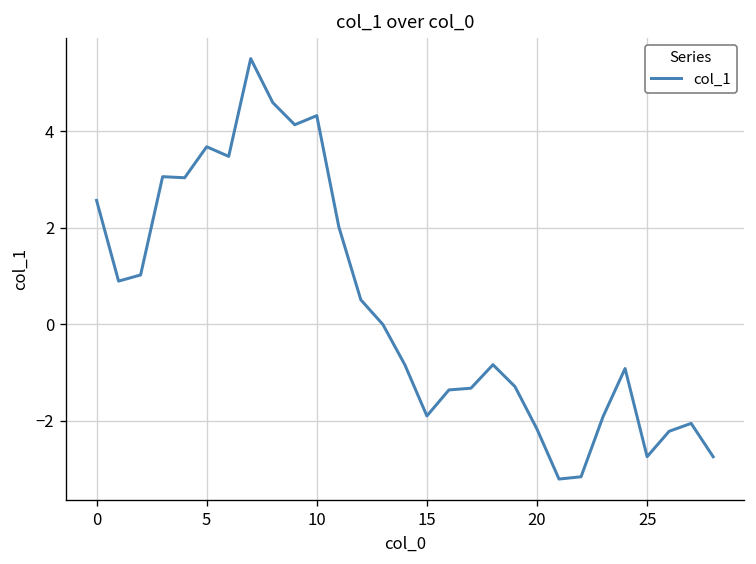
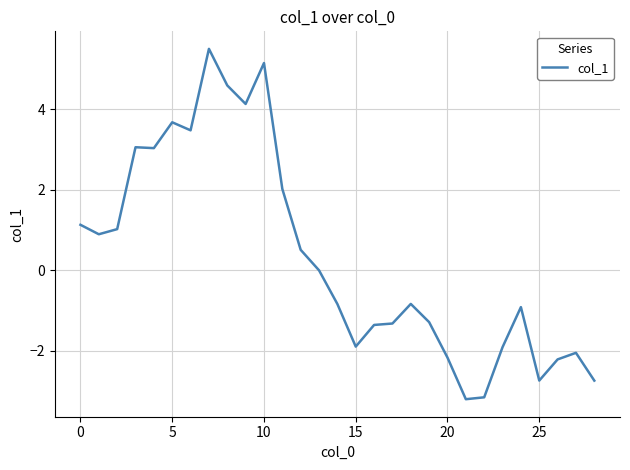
0: 2.6 -> 1.1
10: 4.3 -> 5.1
